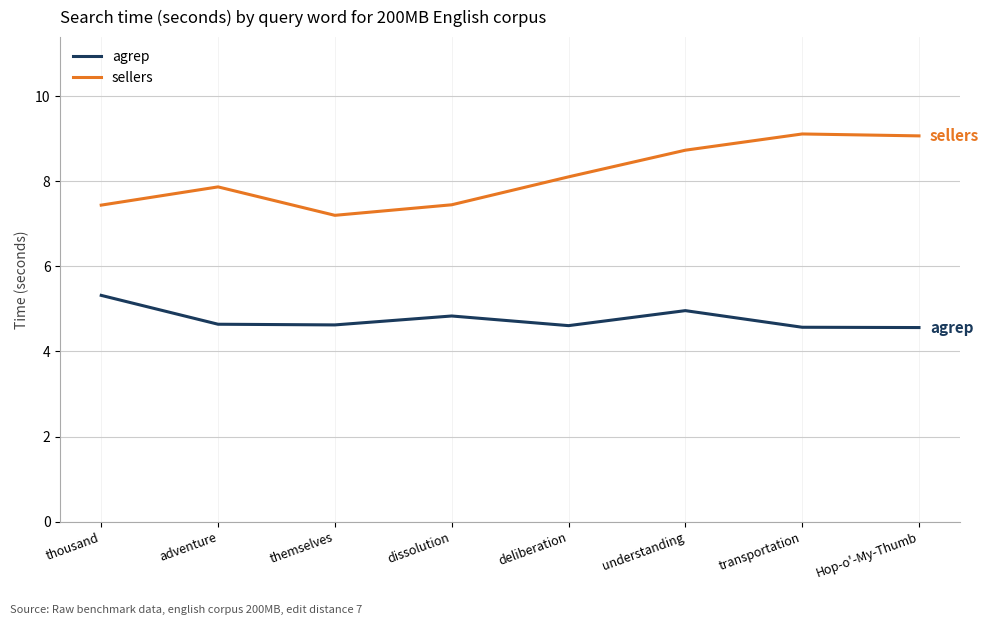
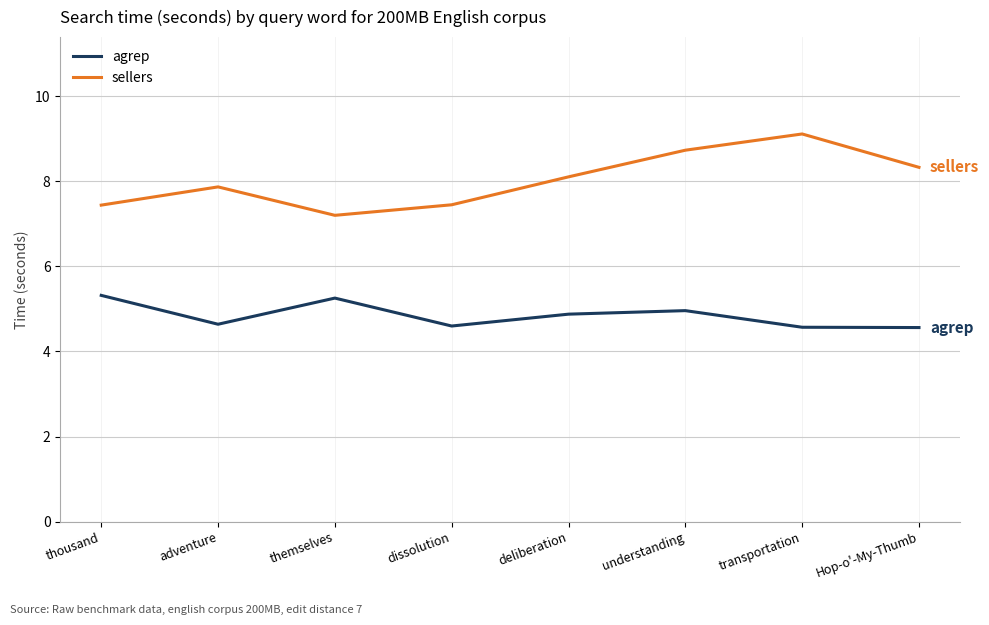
agrep, themselves: 4.6 -> 5.3
agrep, dissolution: 4.8 -> 4.6
agrep, deliberation: 4.6 -> 4.9
sellers, Hop-o'-My-Thumb: 9.1 -> 8.3
